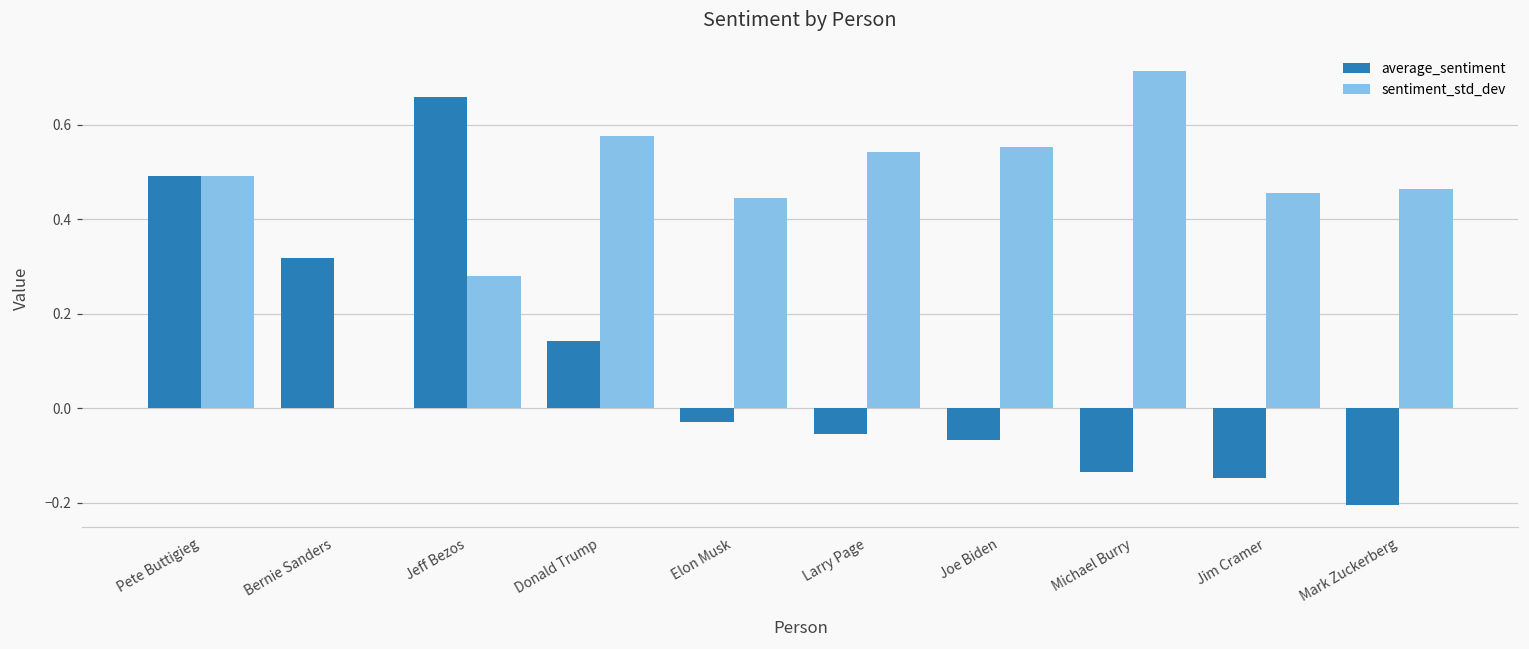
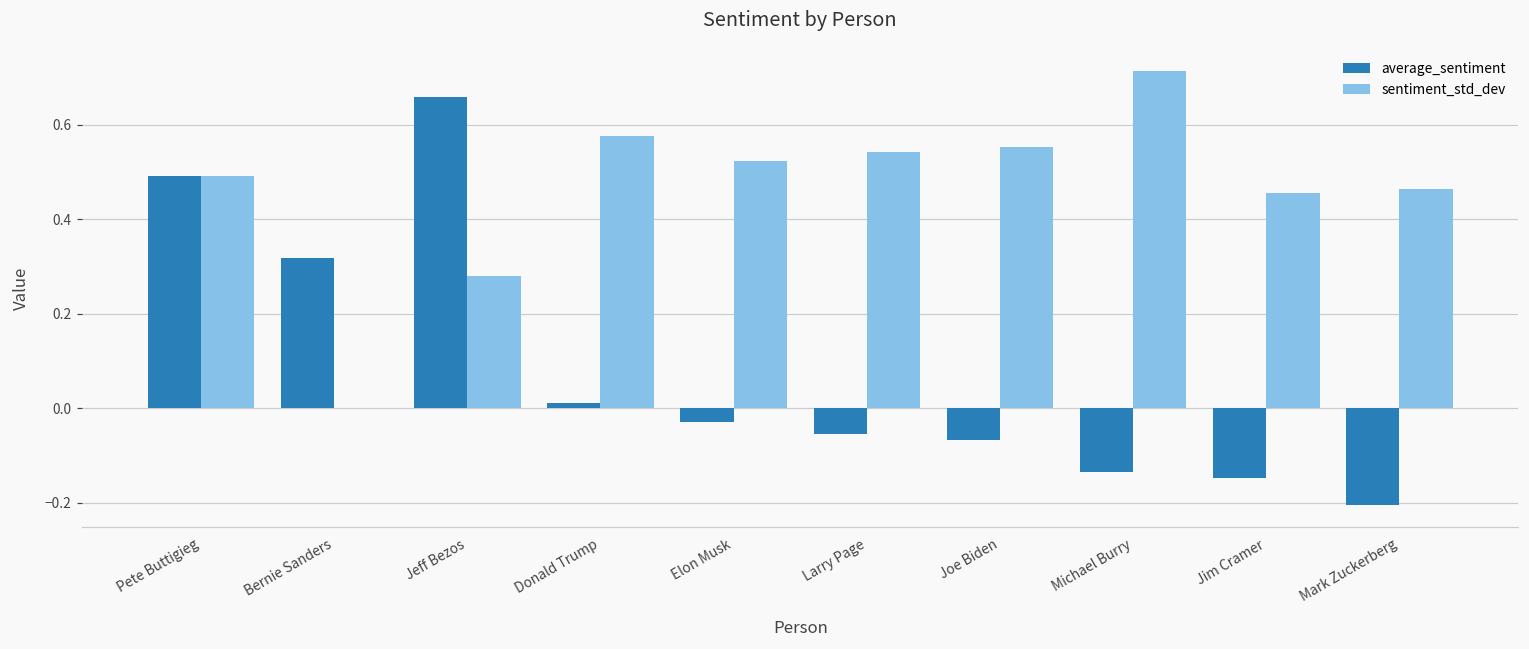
average_sentiment, Donald Trump: 0.14 -> 0.01
sentiment_std_dev, Elon Musk: 0.45 -> 0.52
